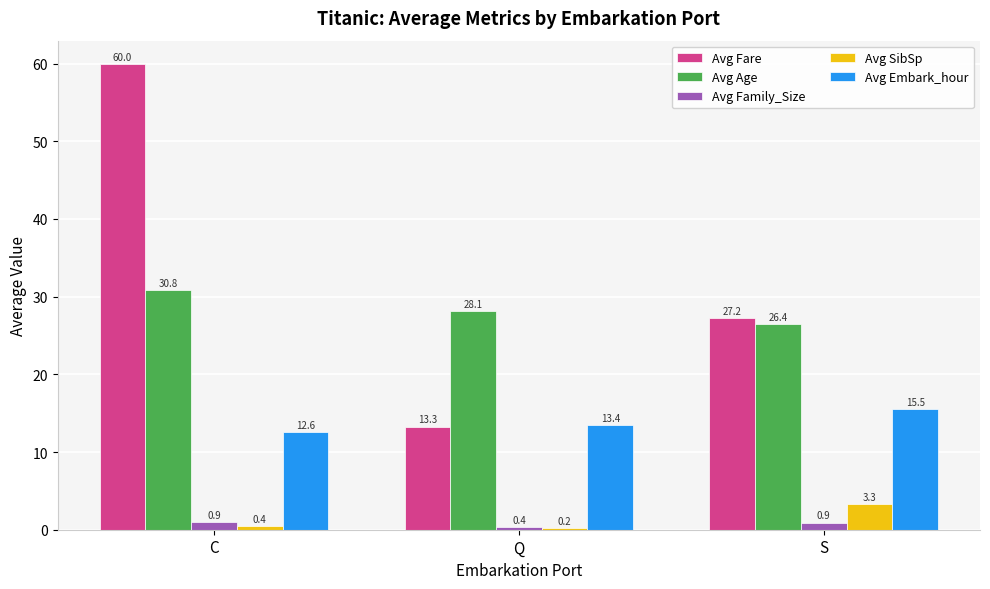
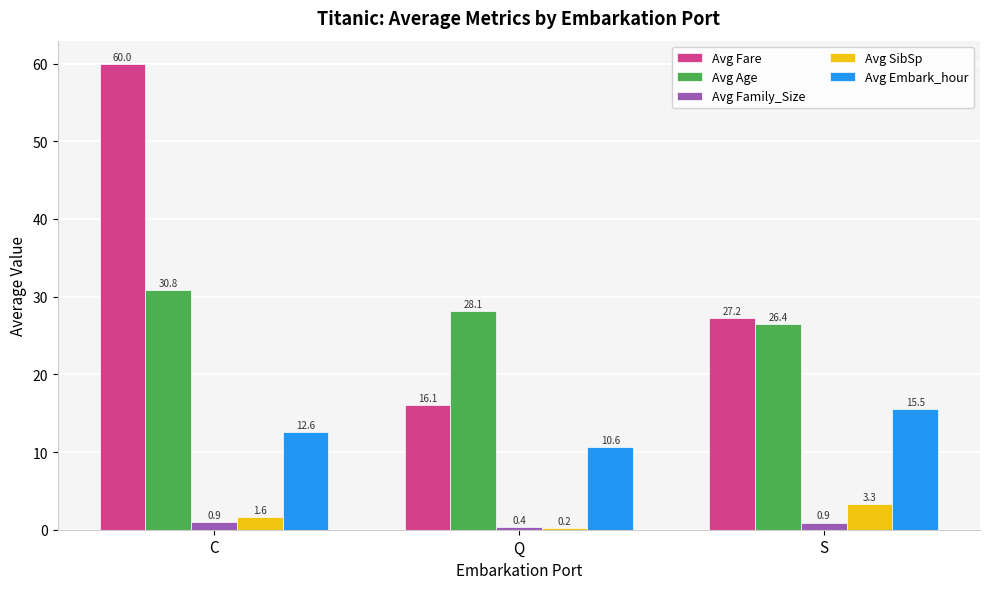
Avg SibSp, C: 0.4 -> 1.6
Avg Fare, Q: 13.3 -> 16.1
Avg Embark_hour, Q: 13.4 -> 10.6
